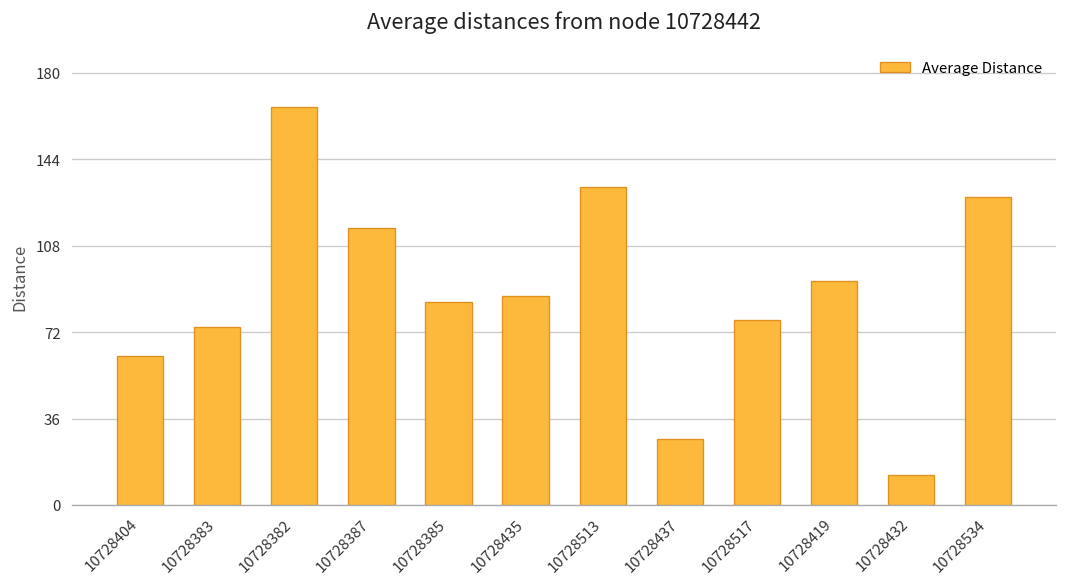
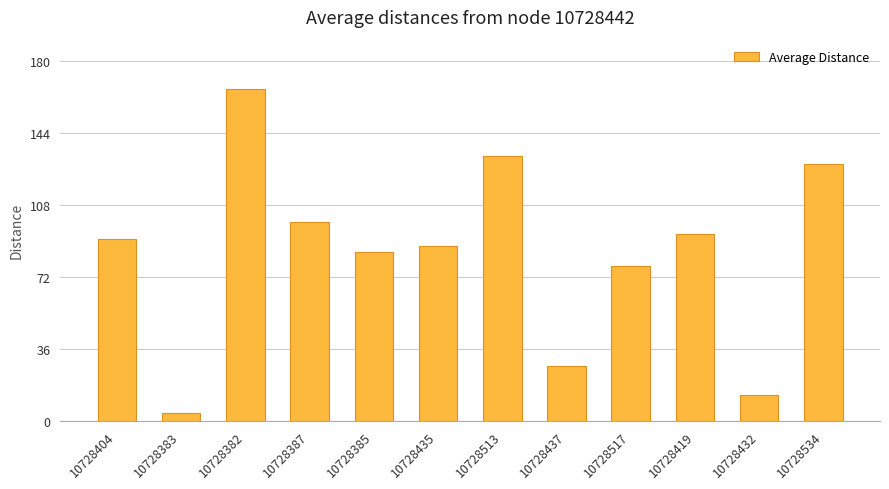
10728404: 62 -> 91
10728383: 74 -> 4
10728387: 115 -> 99
